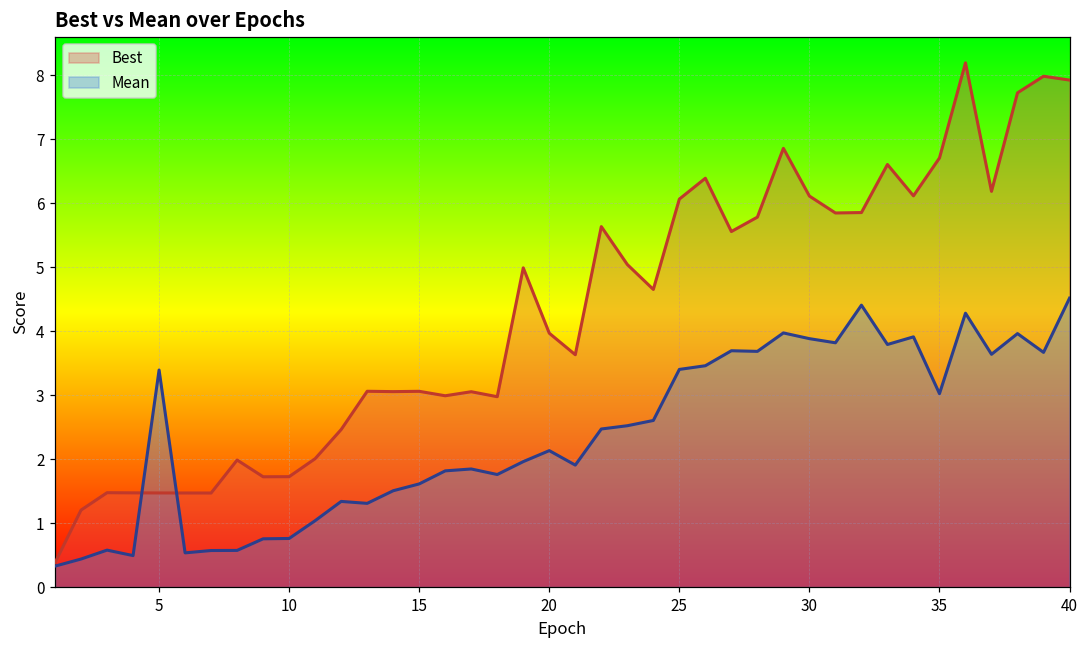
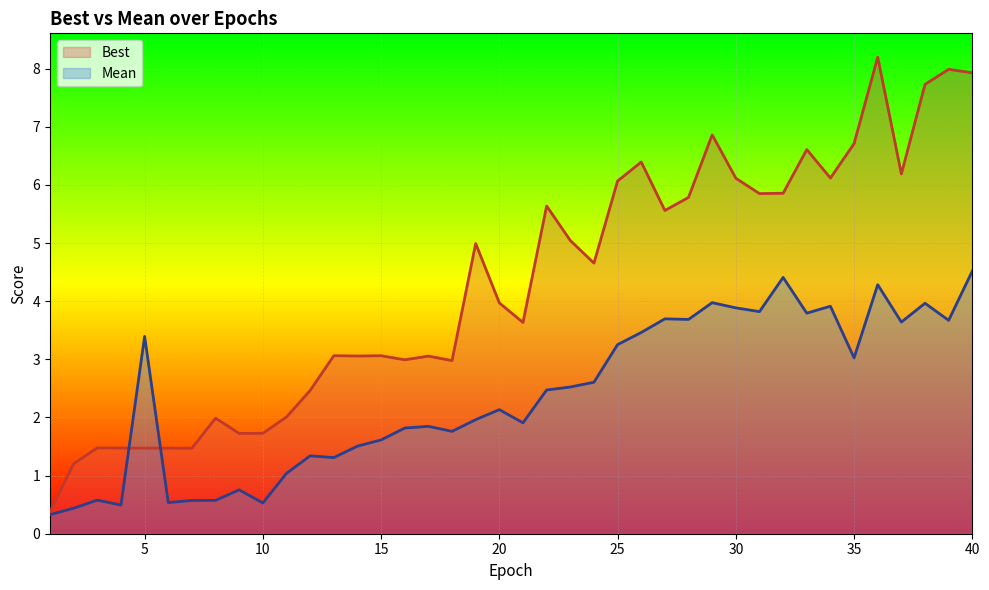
Mean, 10: 0.8 -> 0.5
Mean, 25: 3.4 -> 3.3
